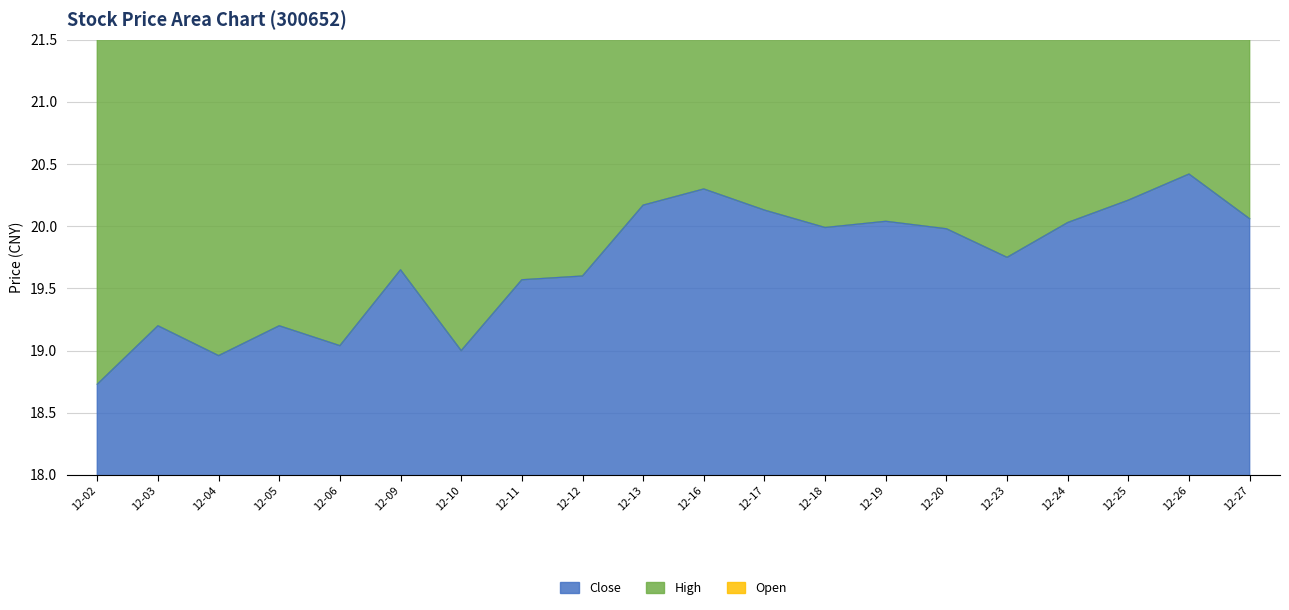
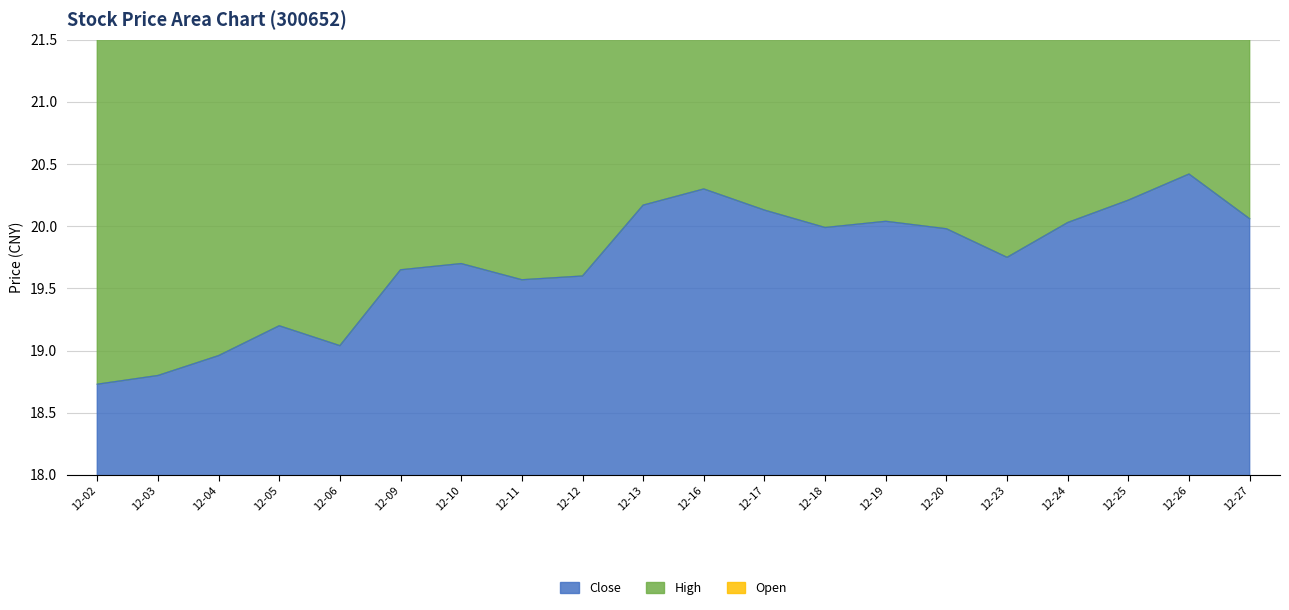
Close, 12-03: 19.2 -> 18.8
Close, 12-10: 19.0 -> 19.7
